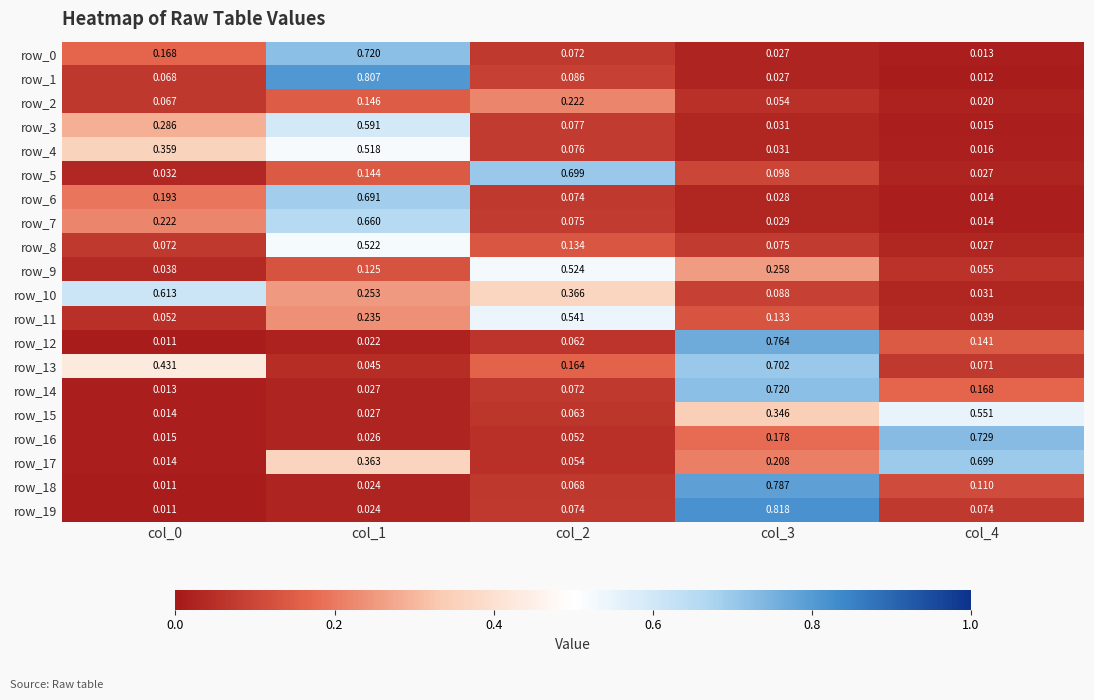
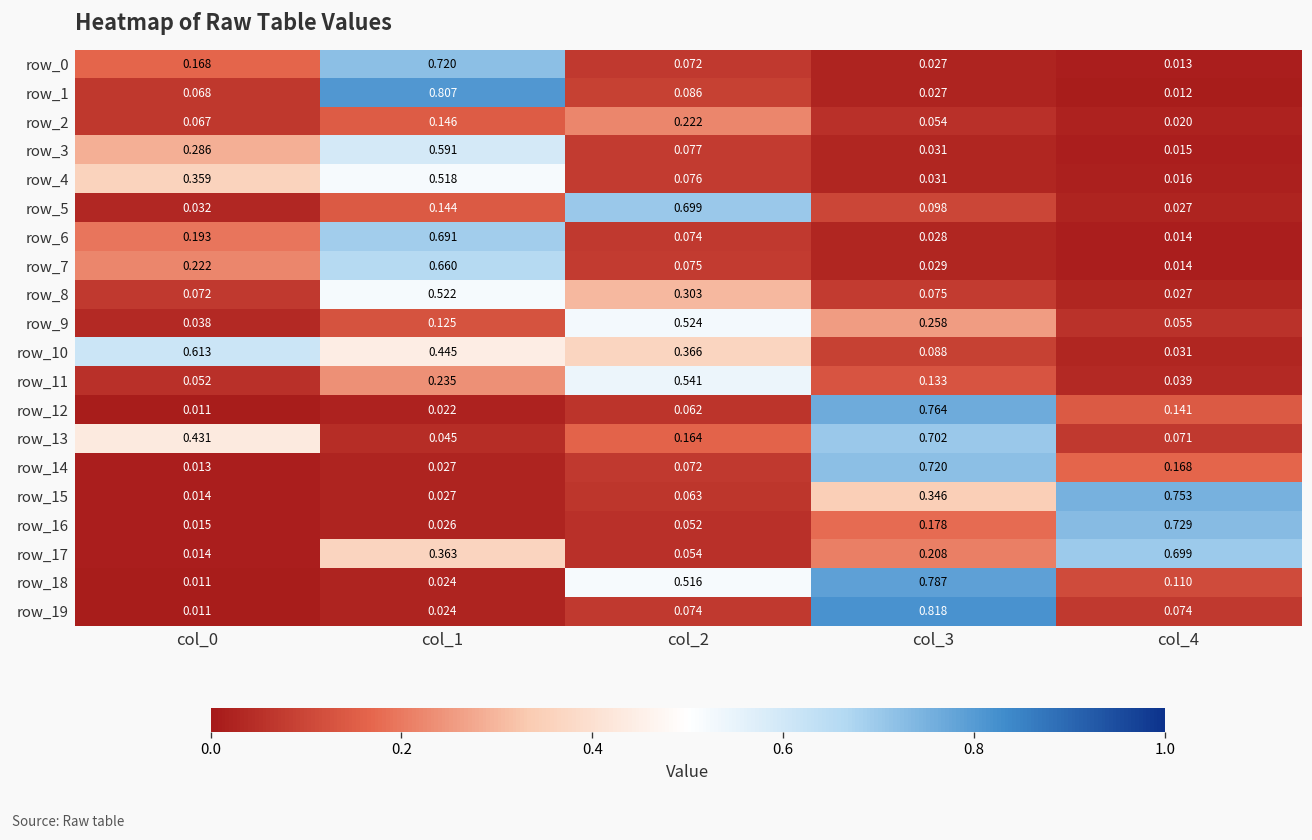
row_8, col_2: 0.134 -> 0.303
row_10, col_1: 0.253 -> 0.445
row_15, col_4: 0.551 -> 0.753
row_18, col_2: 0.068 -> 0.516
